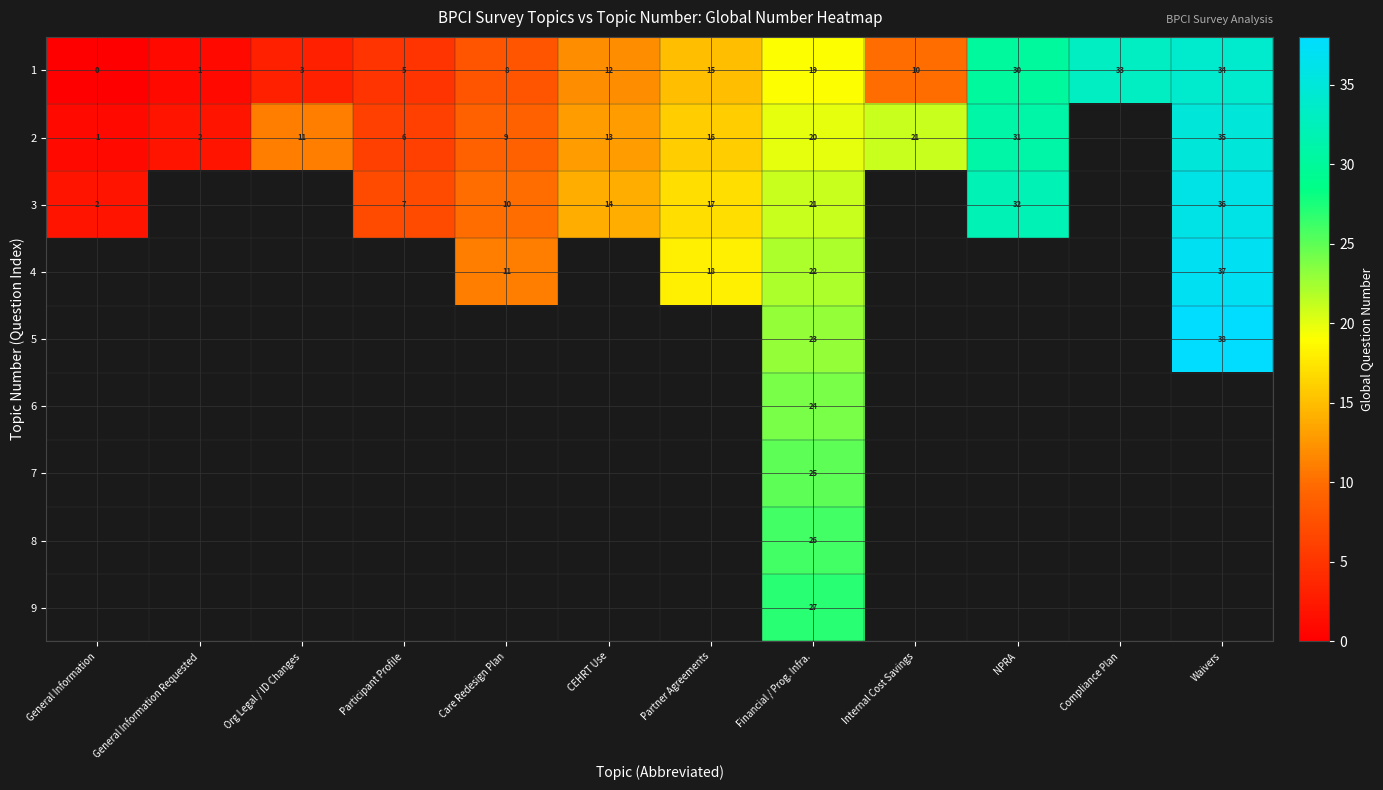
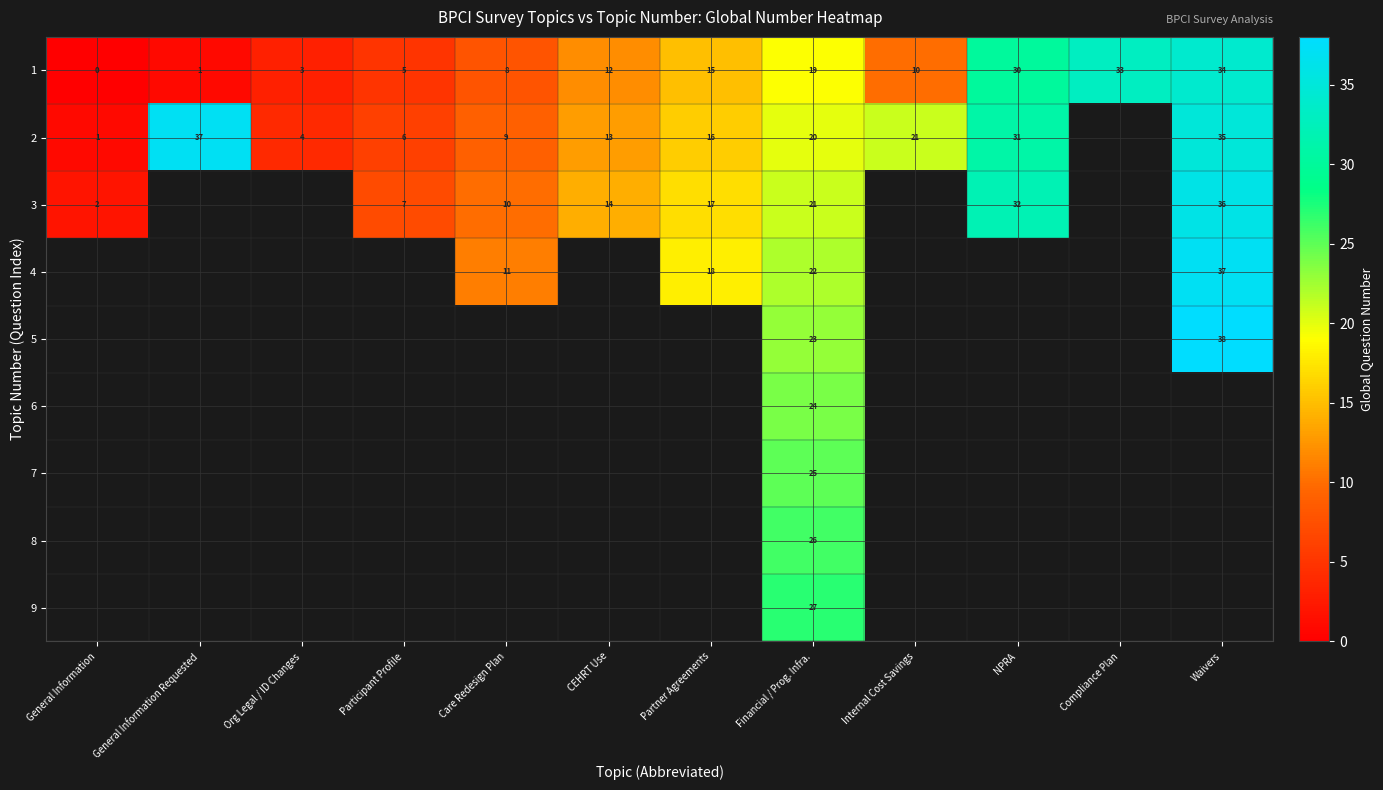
2, General Information Requested: 2 -> 37
2, Org Legal / ID Changes: 11 -> 4
